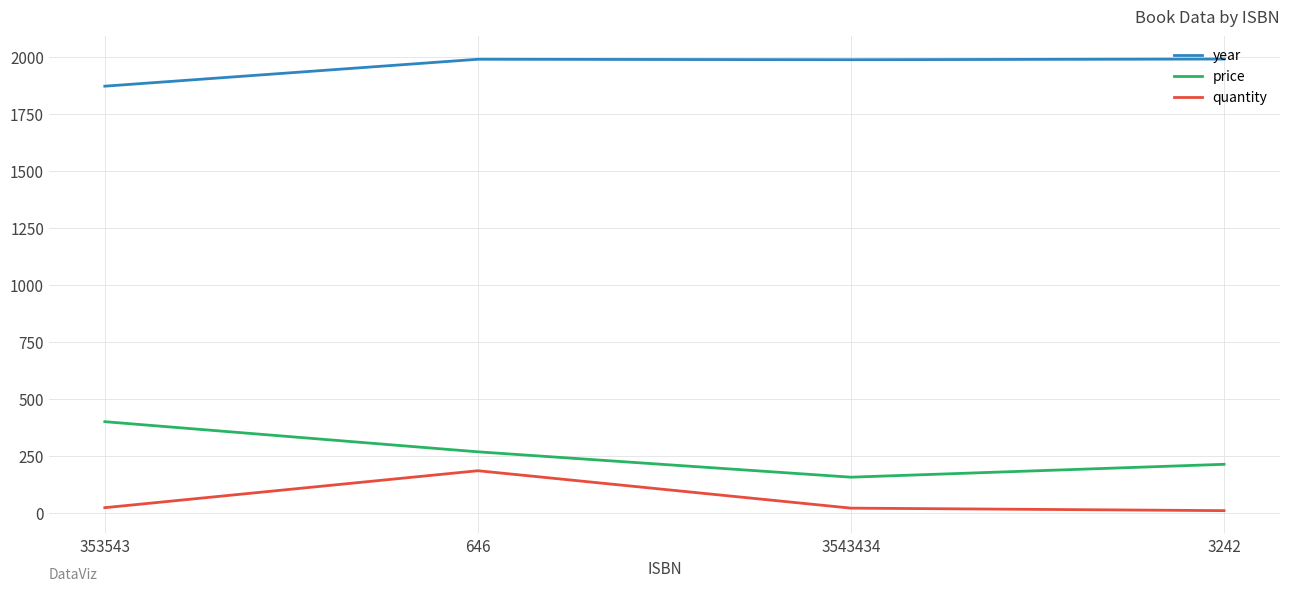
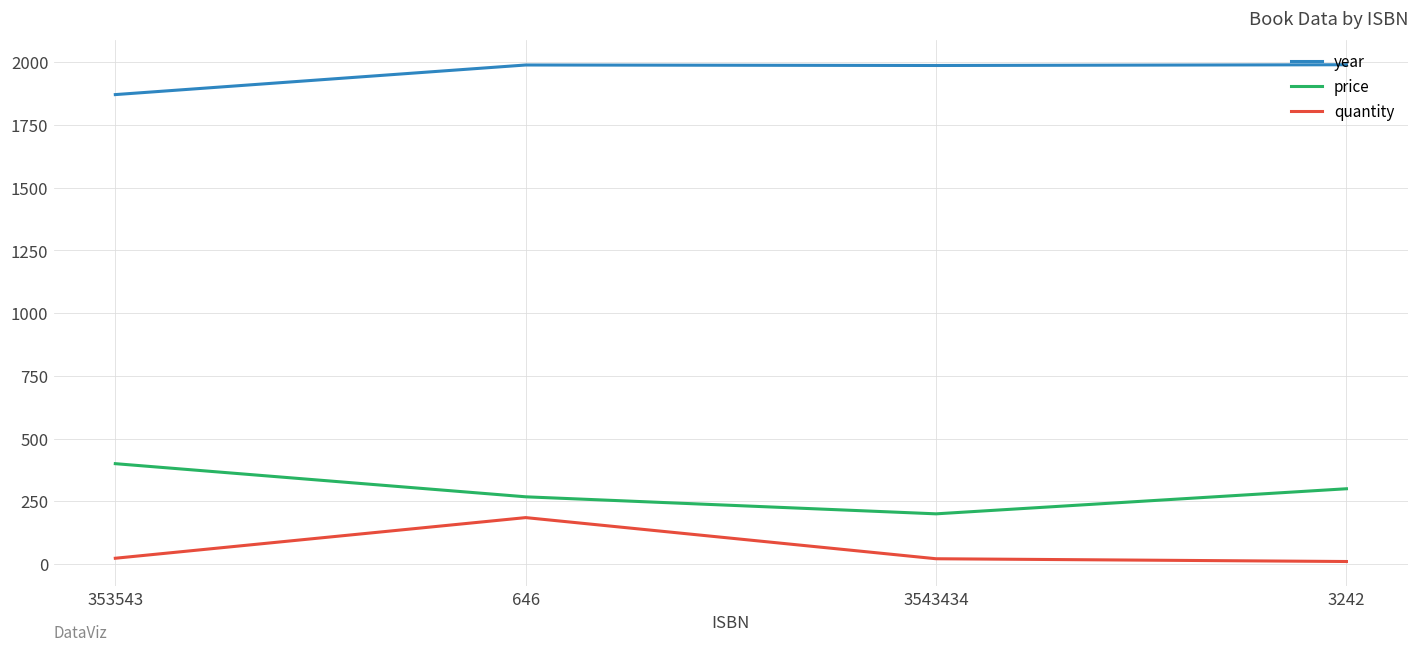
price, 3543434: 160 -> 200
price, 3242: 210 -> 300
